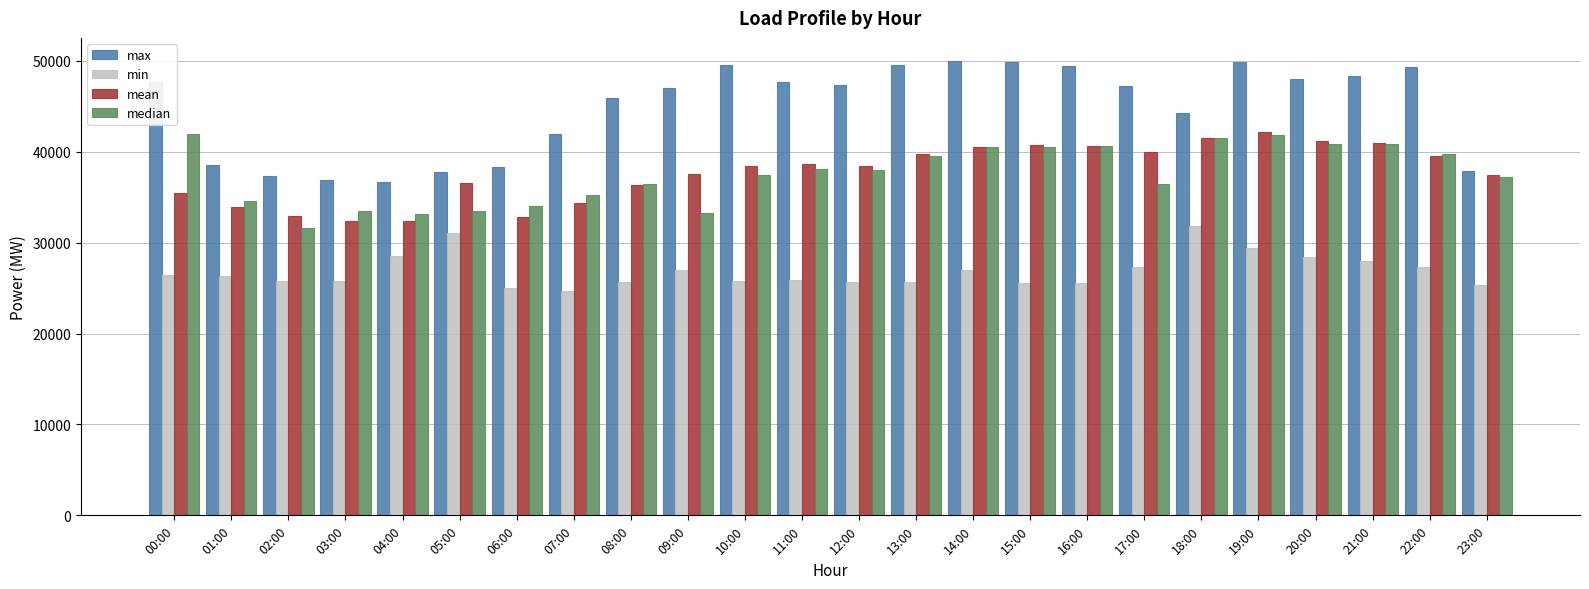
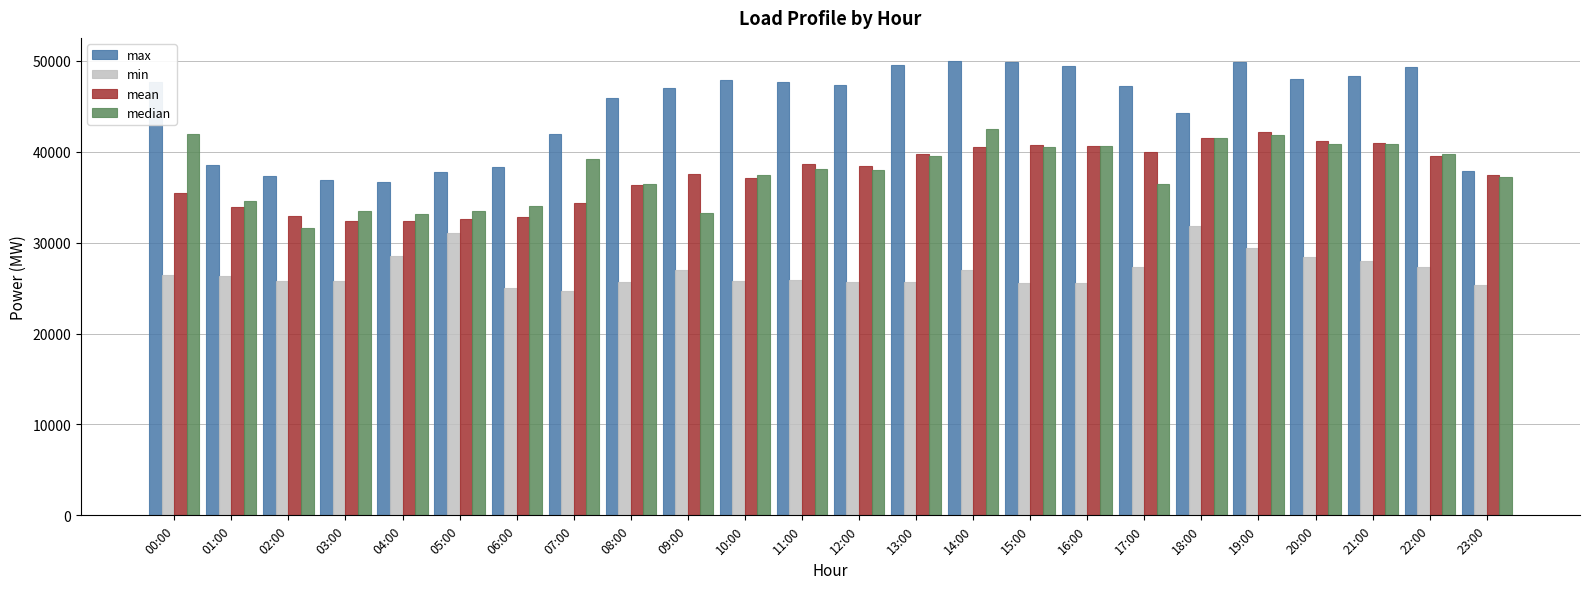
mean, 05:00: 37000 -> 33000
median, 07:00: 35000 -> 39000
max, 10:00: 50000 -> 48000
mean, 10:00: 38000 -> 37000
median, 14:00: 40000 -> 42000
